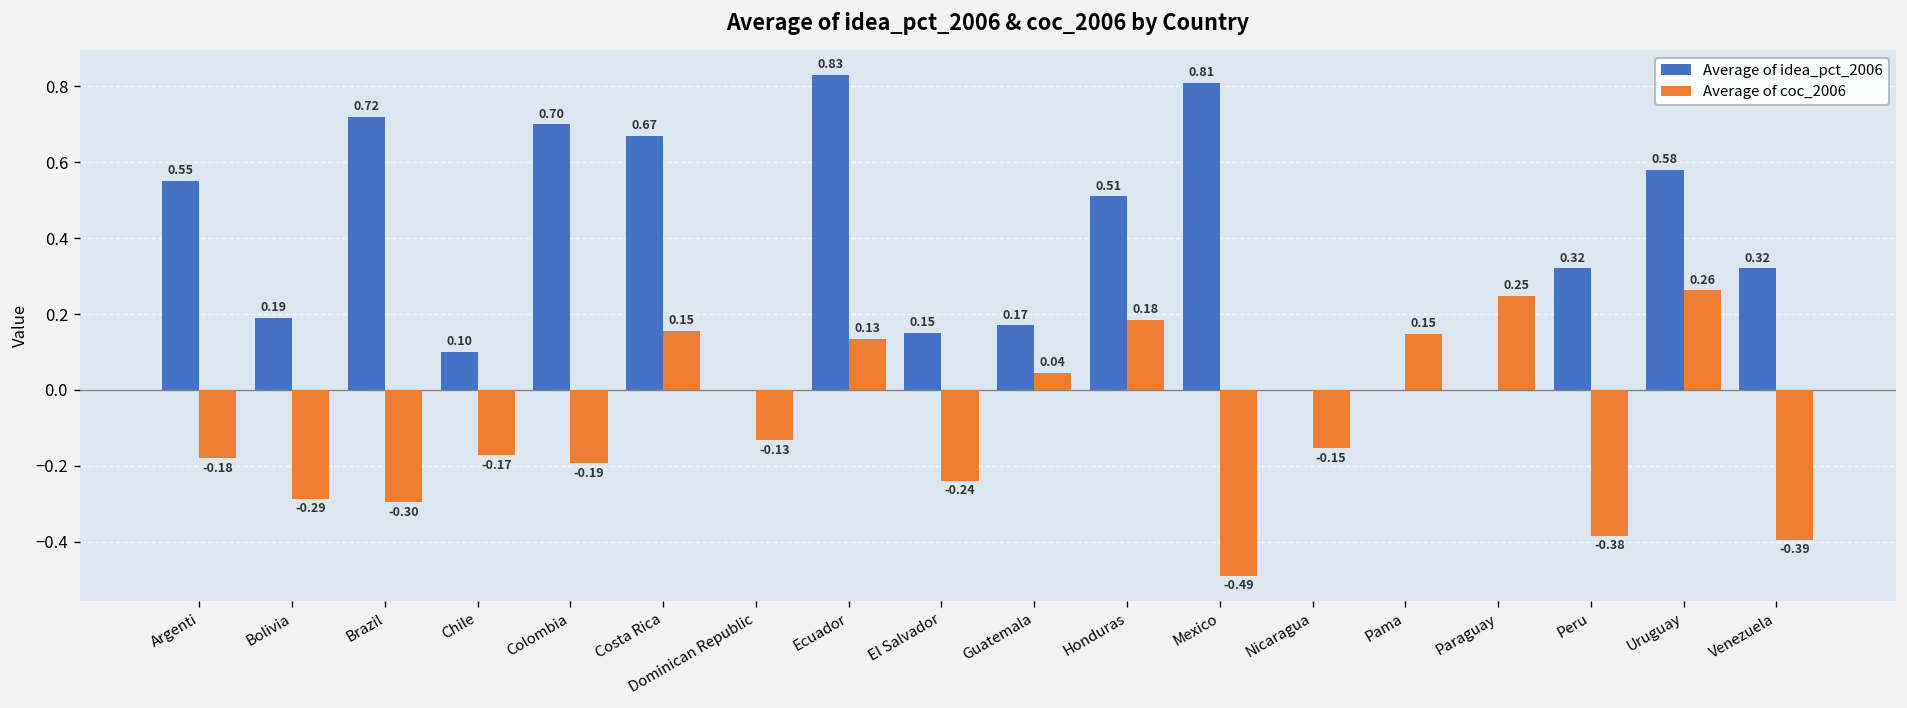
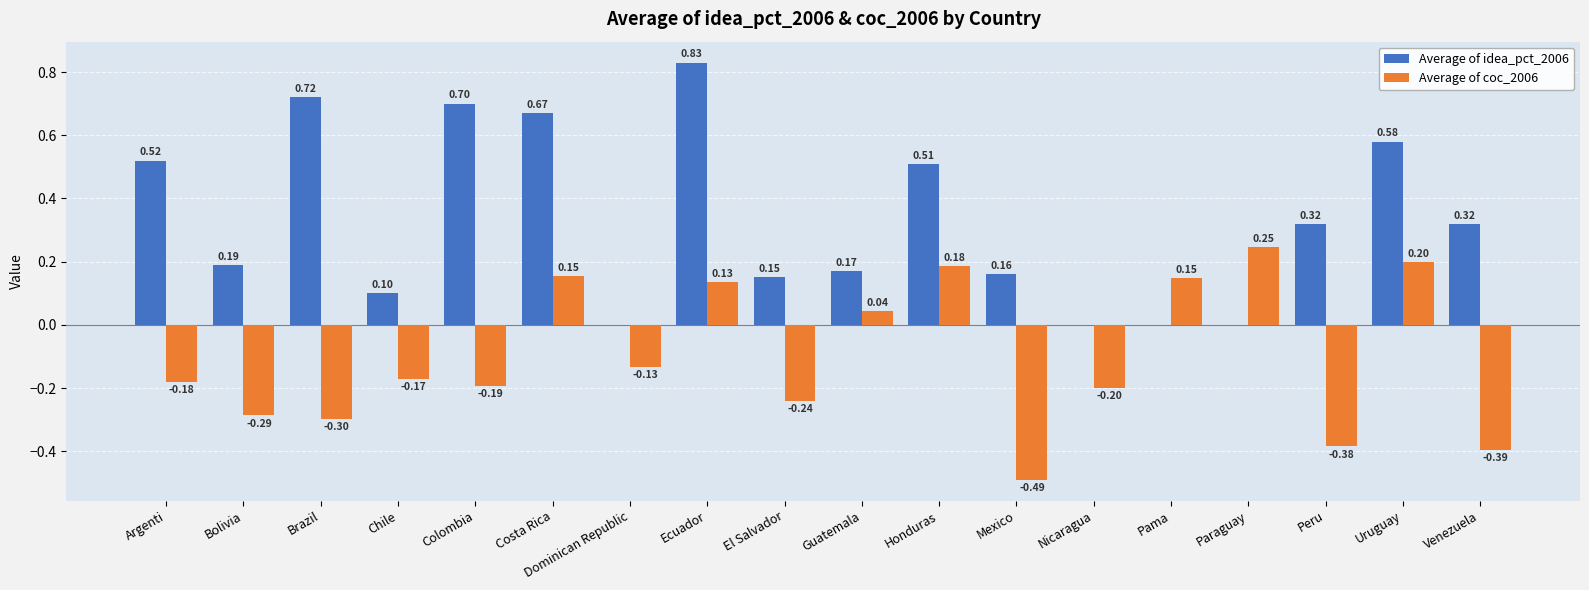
Average of idea_pct_2006, Argenti: 0.55 -> 0.52
Average of idea_pct_2006, Mexico: 0.81 -> 0.16
Average of coc_2006, Nicaragua: -0.15 -> -0.20
Average of coc_2006, Uruguay: 0.26 -> 0.20
